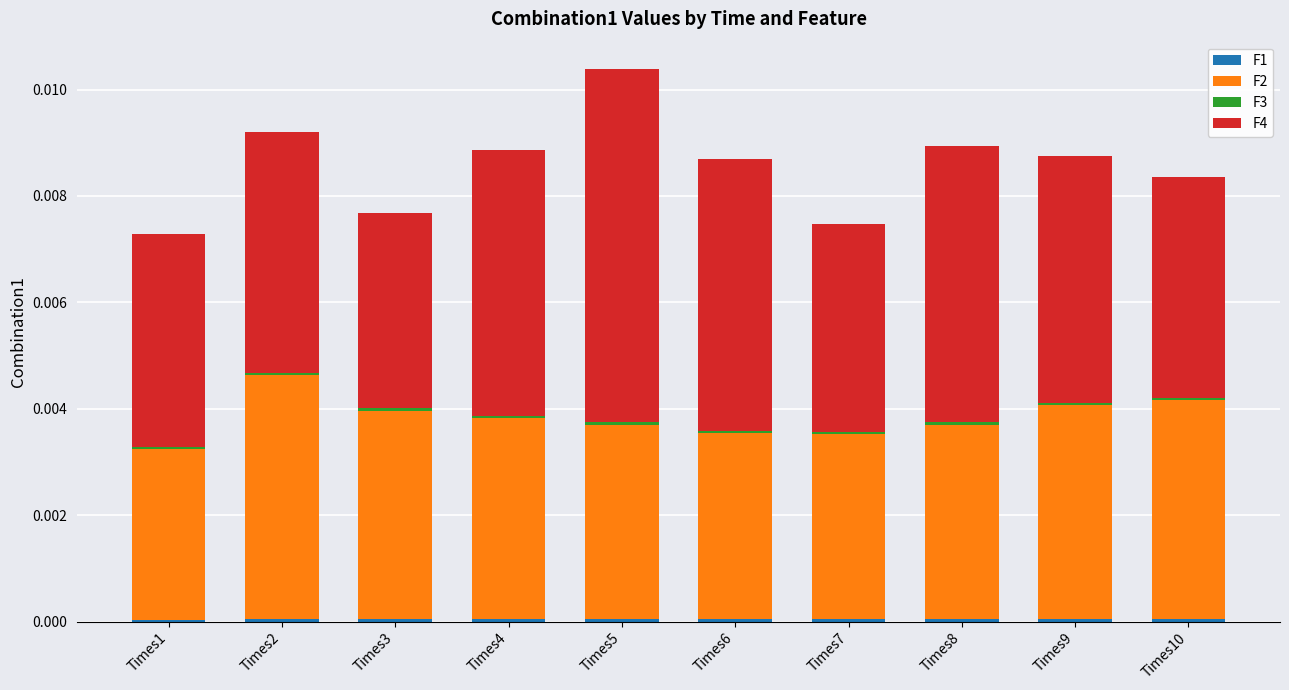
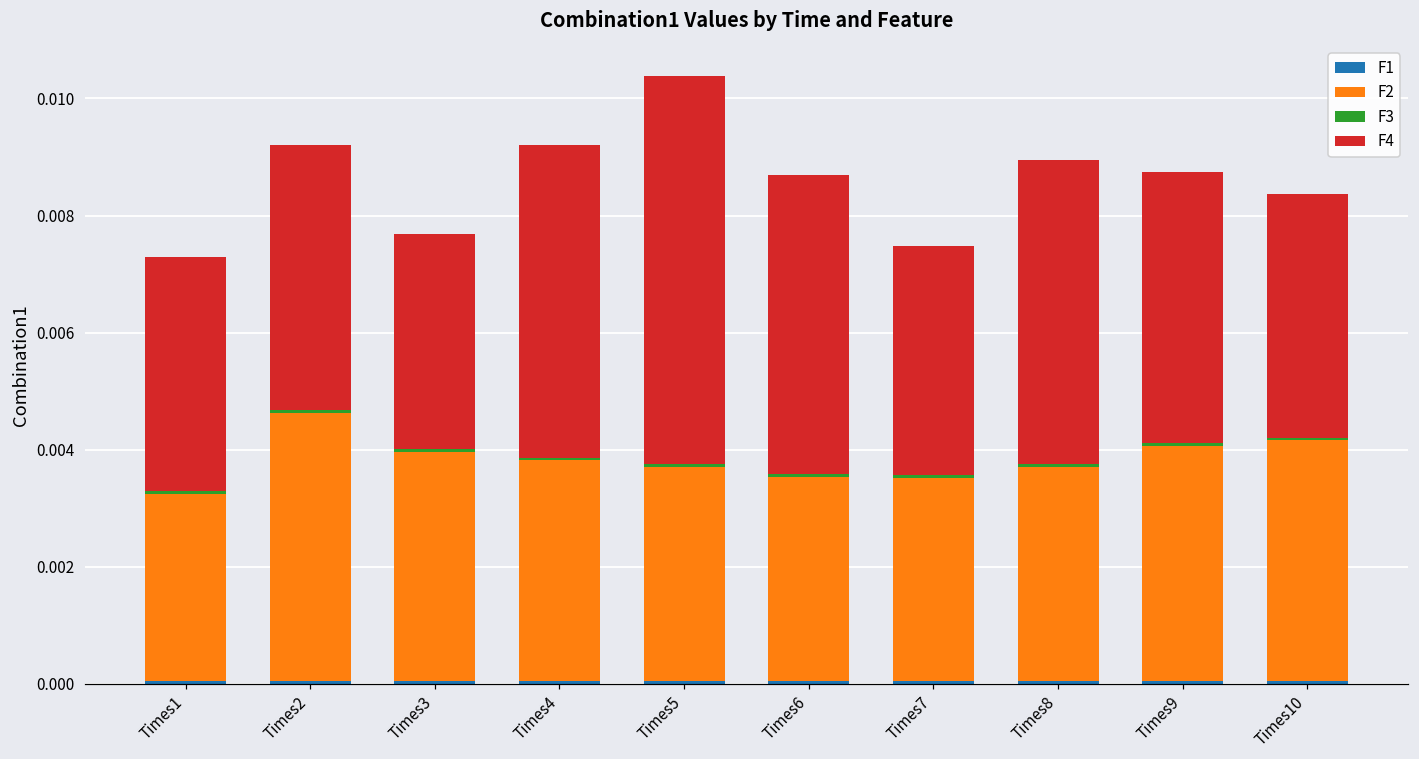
F4, Times4: 0.0050 -> 0.0053
